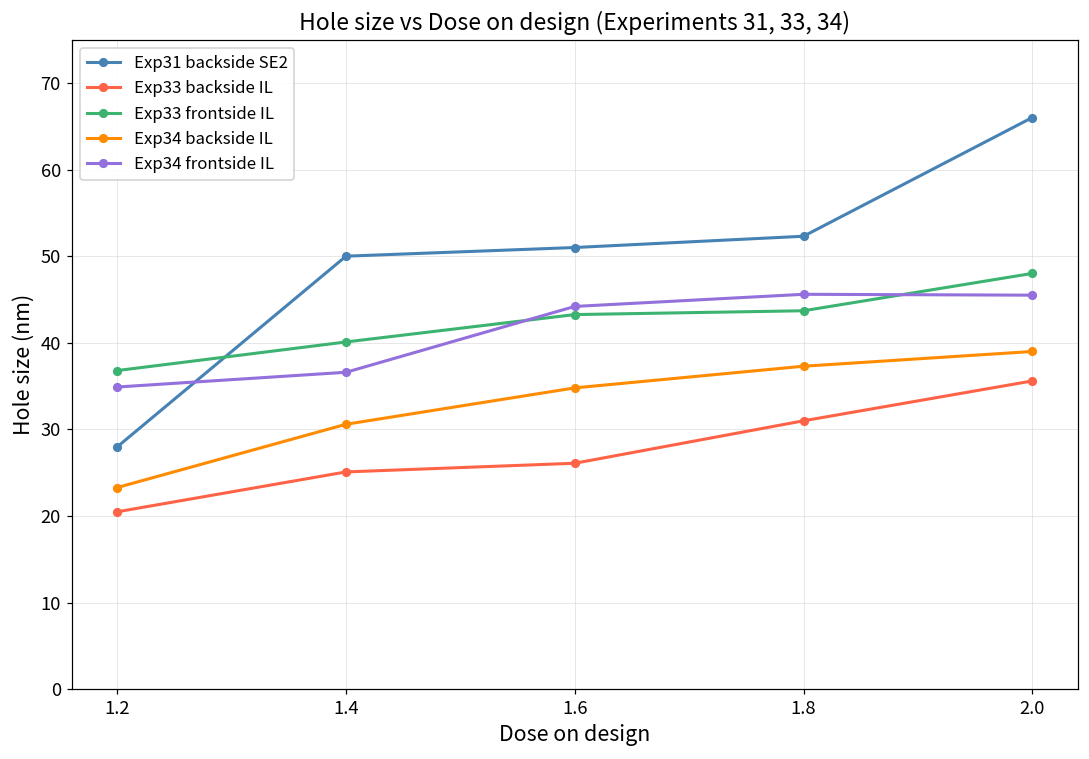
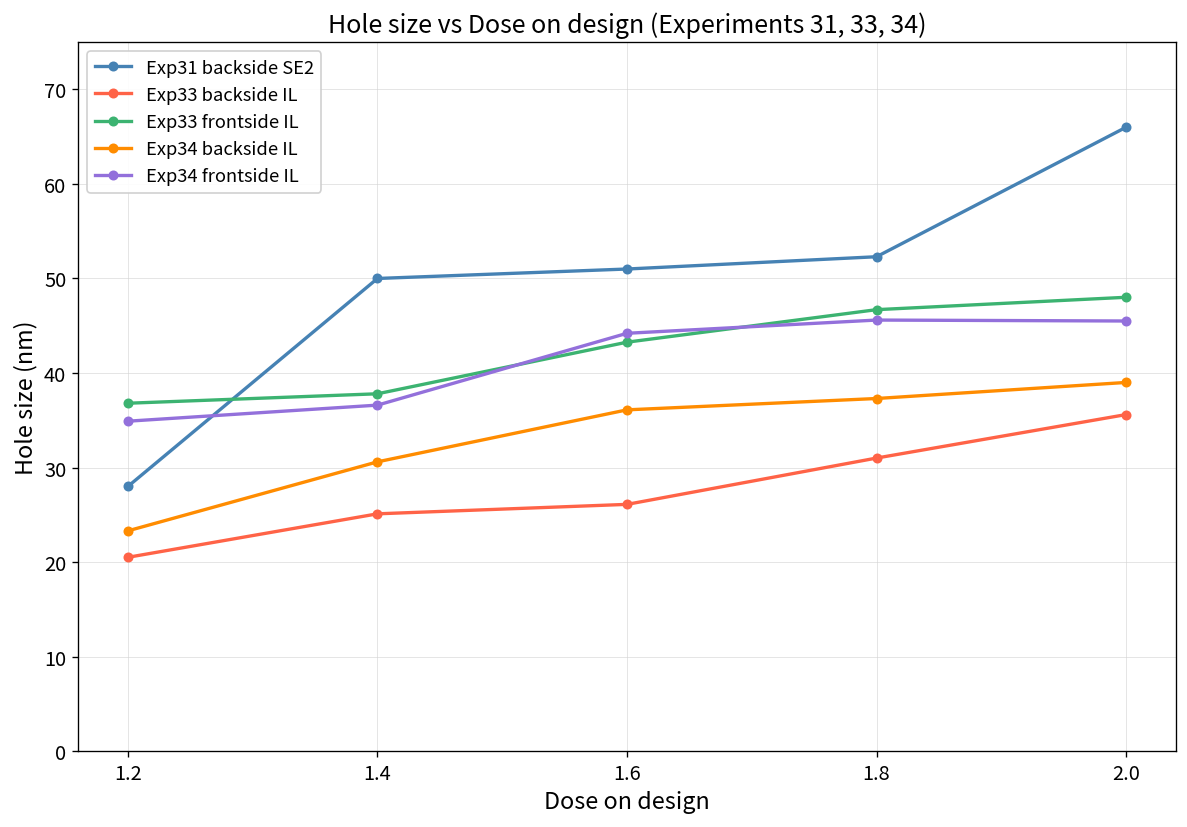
Exp33 frontside IL, 1.4: 40 -> 38
Exp34 backside IL, 1.6: 35 -> 36
Exp33 frontside IL, 1.8: 44 -> 47
